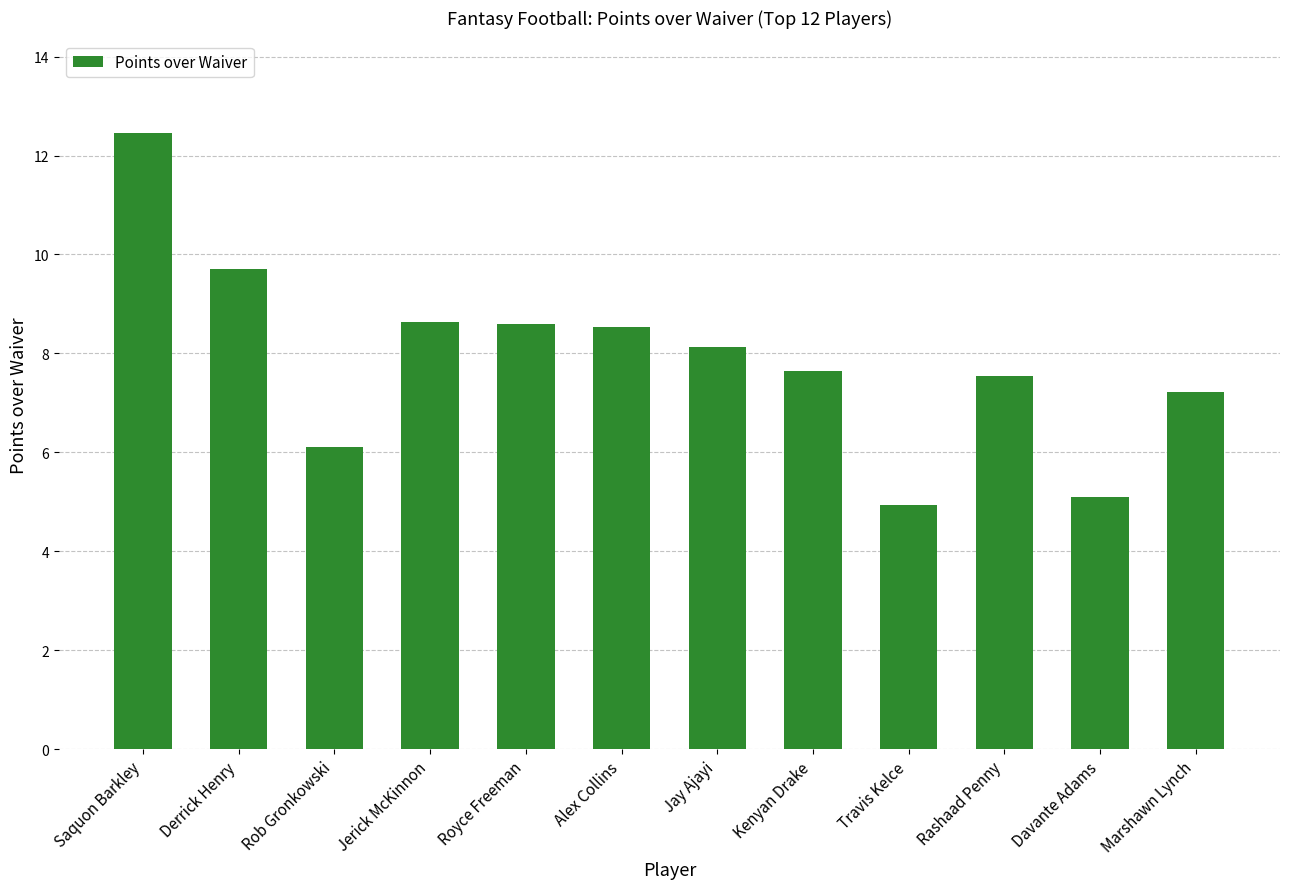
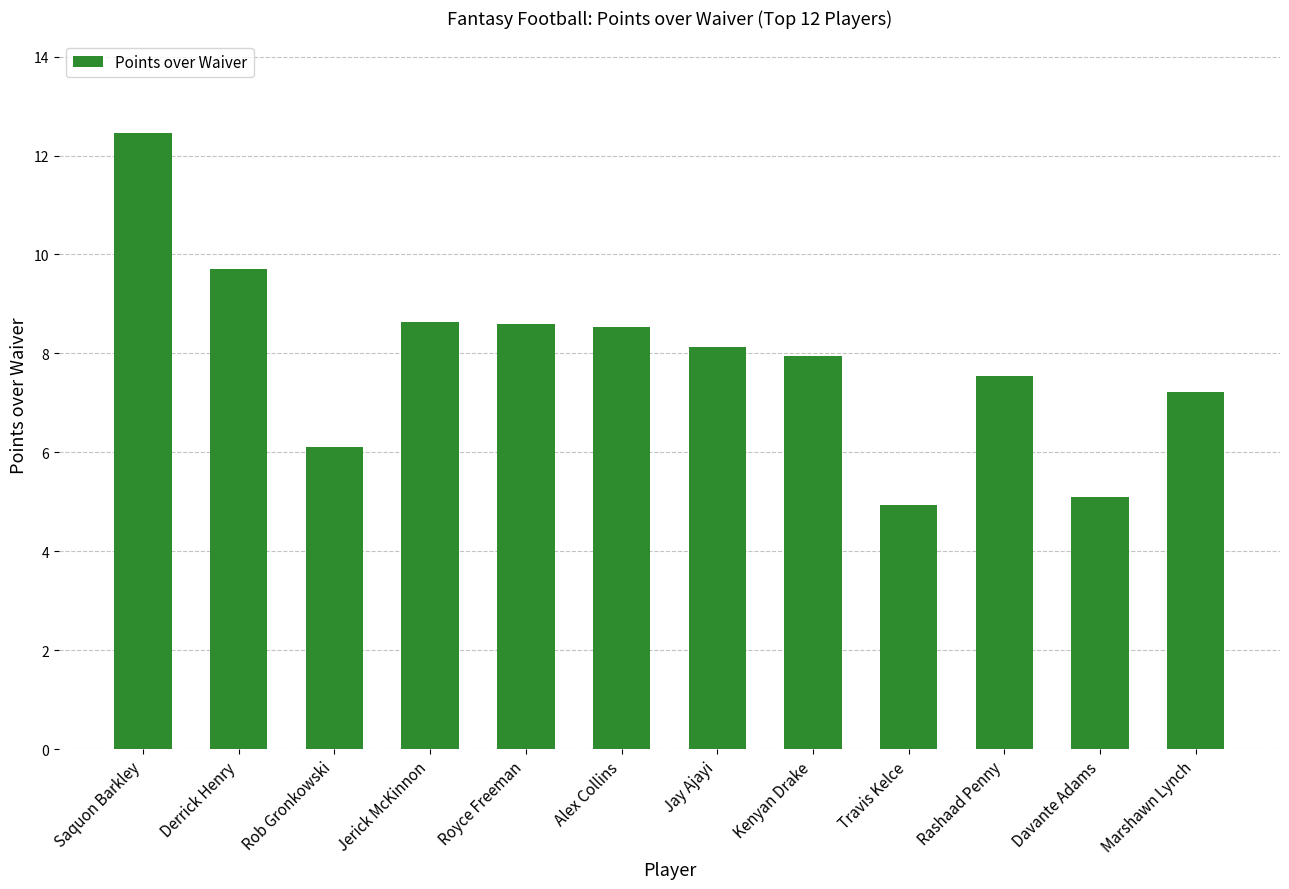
Kenyan Drake: 7.6 -> 8.0
